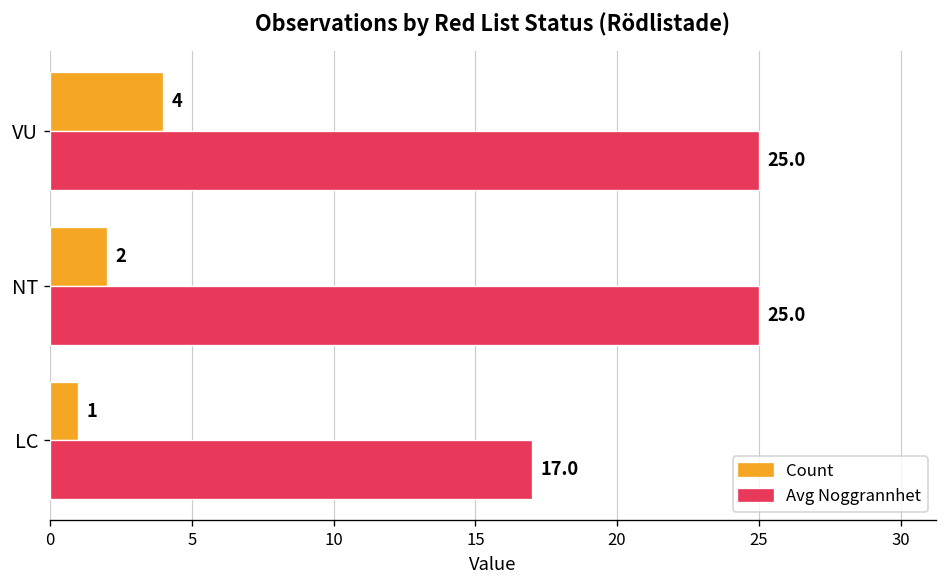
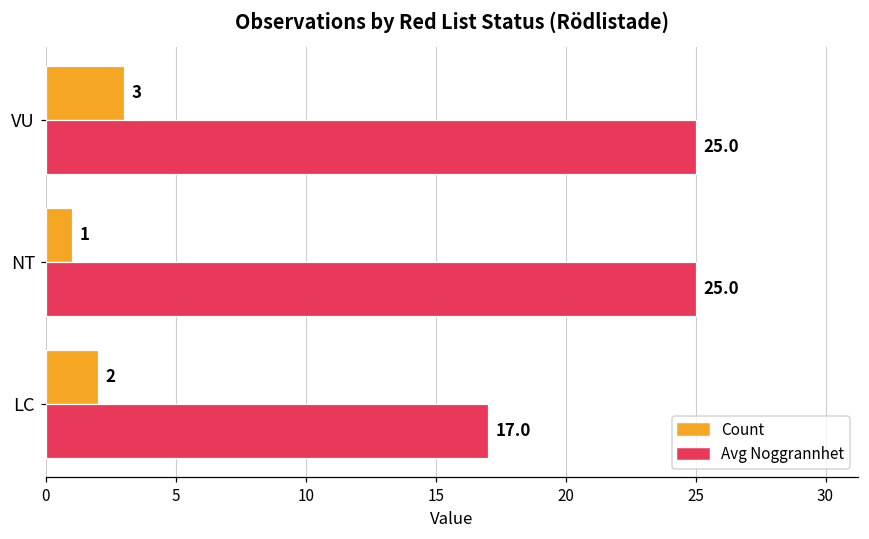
Count, VU: 4 -> 3
Count, NT: 2 -> 1
Count, LC: 1 -> 2
